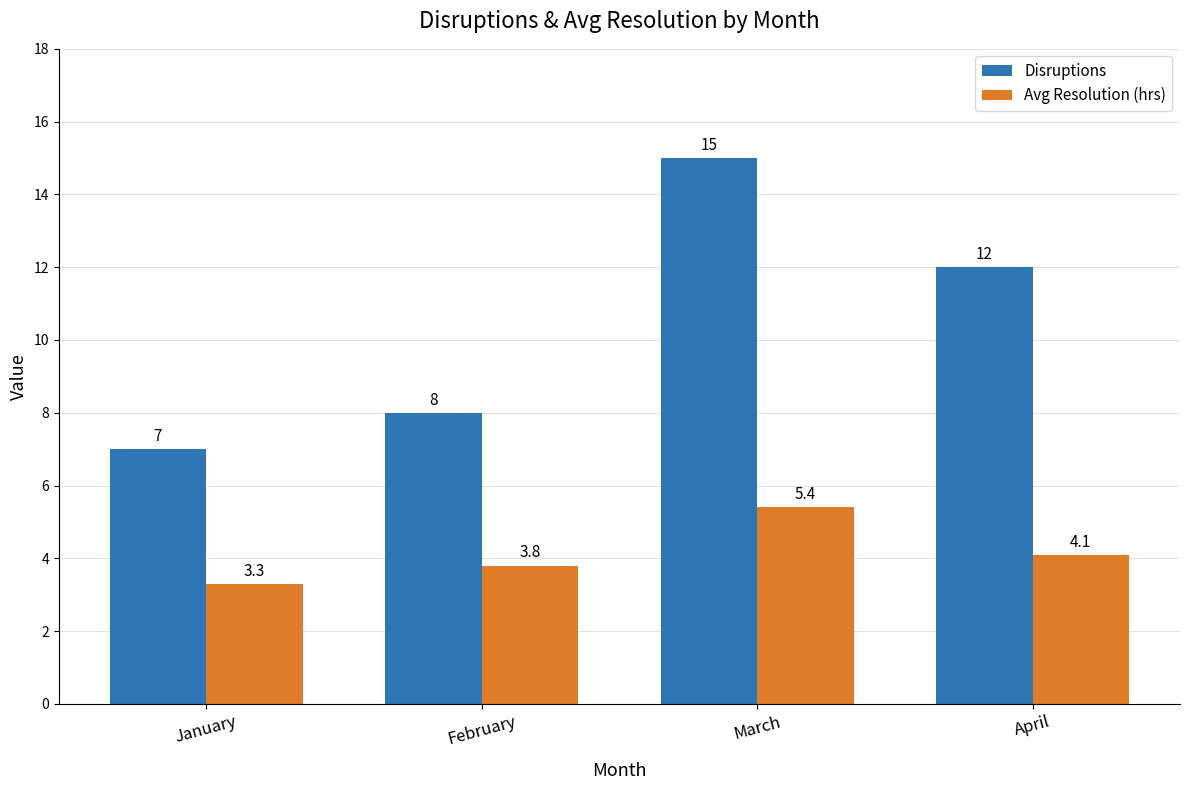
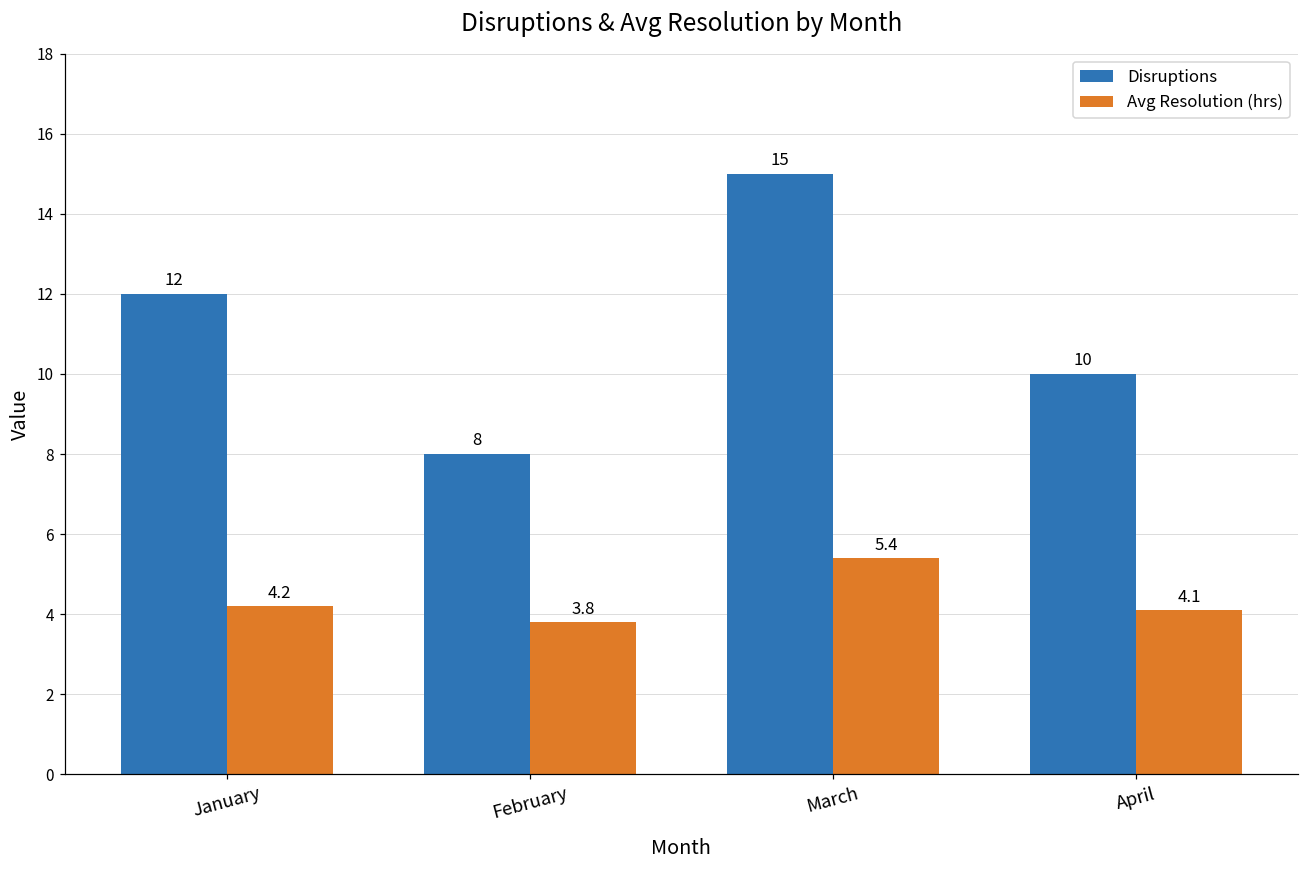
Disruptions, January: 7 -> 12
Avg Resolution (hrs), January: 3.3 -> 4.2
Disruptions, April: 12 -> 10
